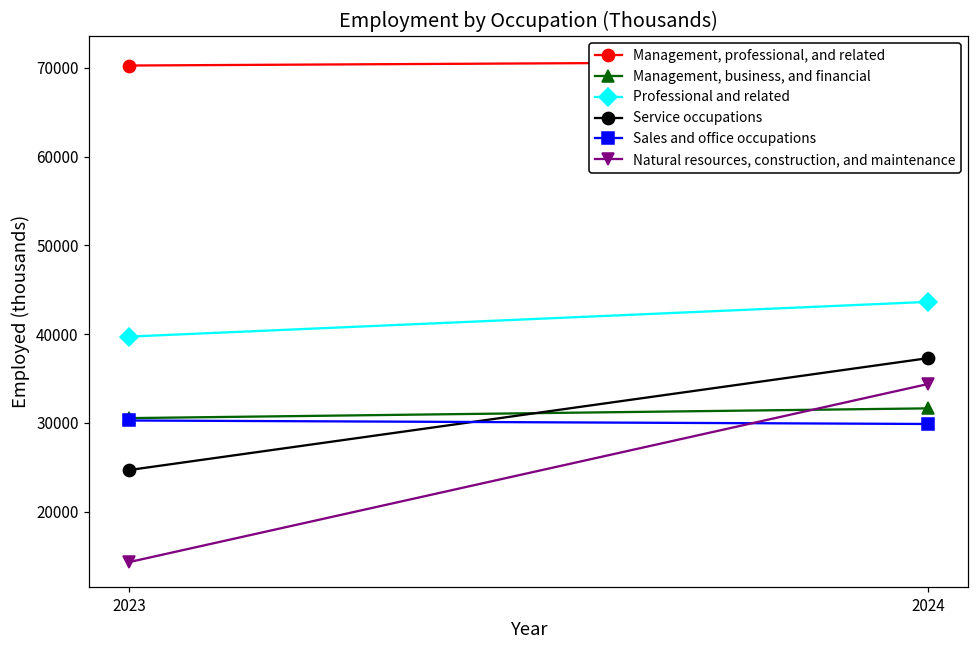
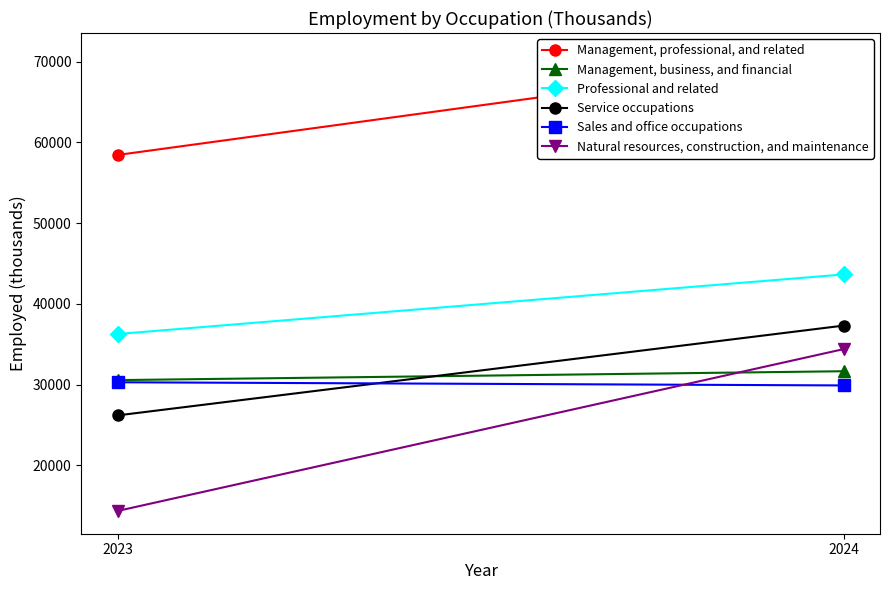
Management, professional, and related, 2023: 70000 -> 58000
Professional and related, 2023: 40000 -> 36000
Service occupations, 2023: 25000 -> 26000
